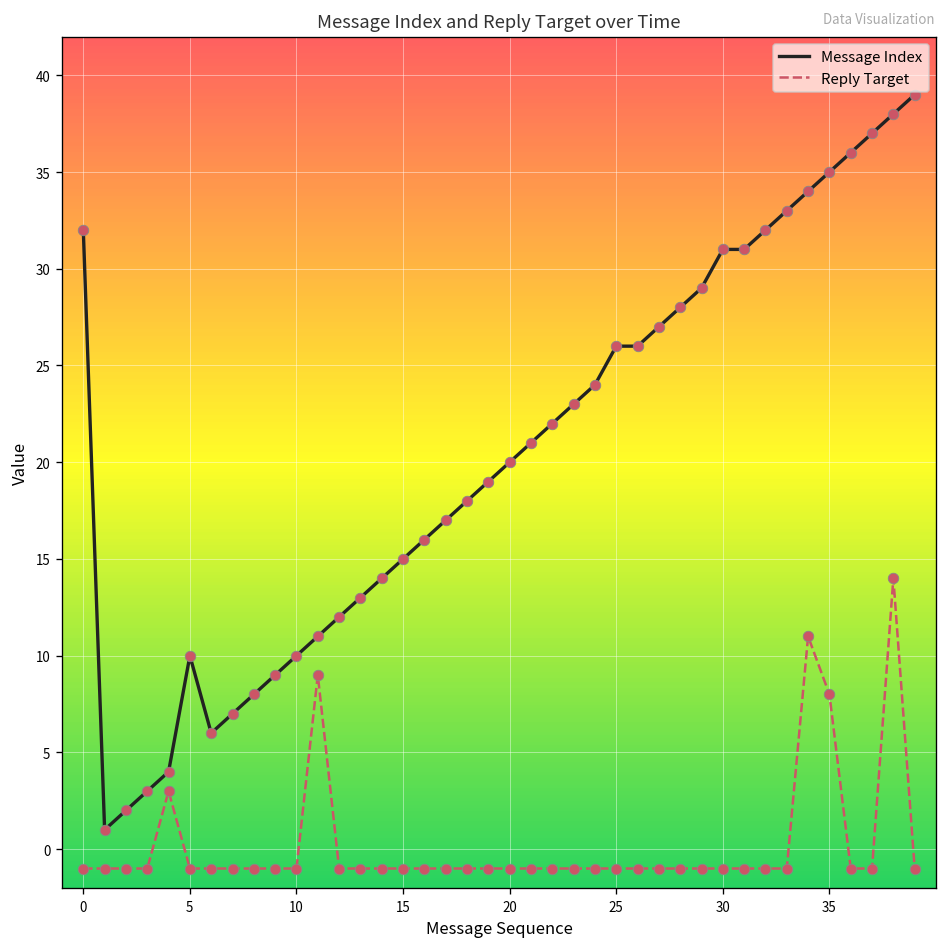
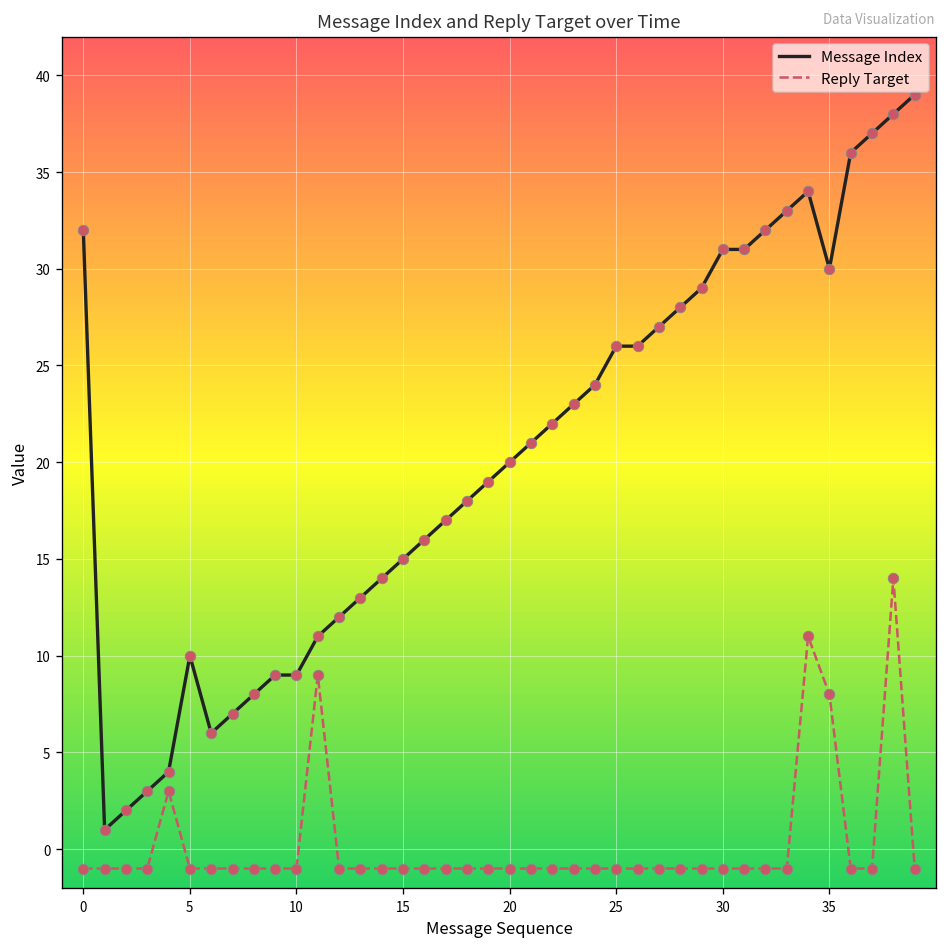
Message Index, 10: 10 -> 9
Message Index, 35: 35 -> 30
